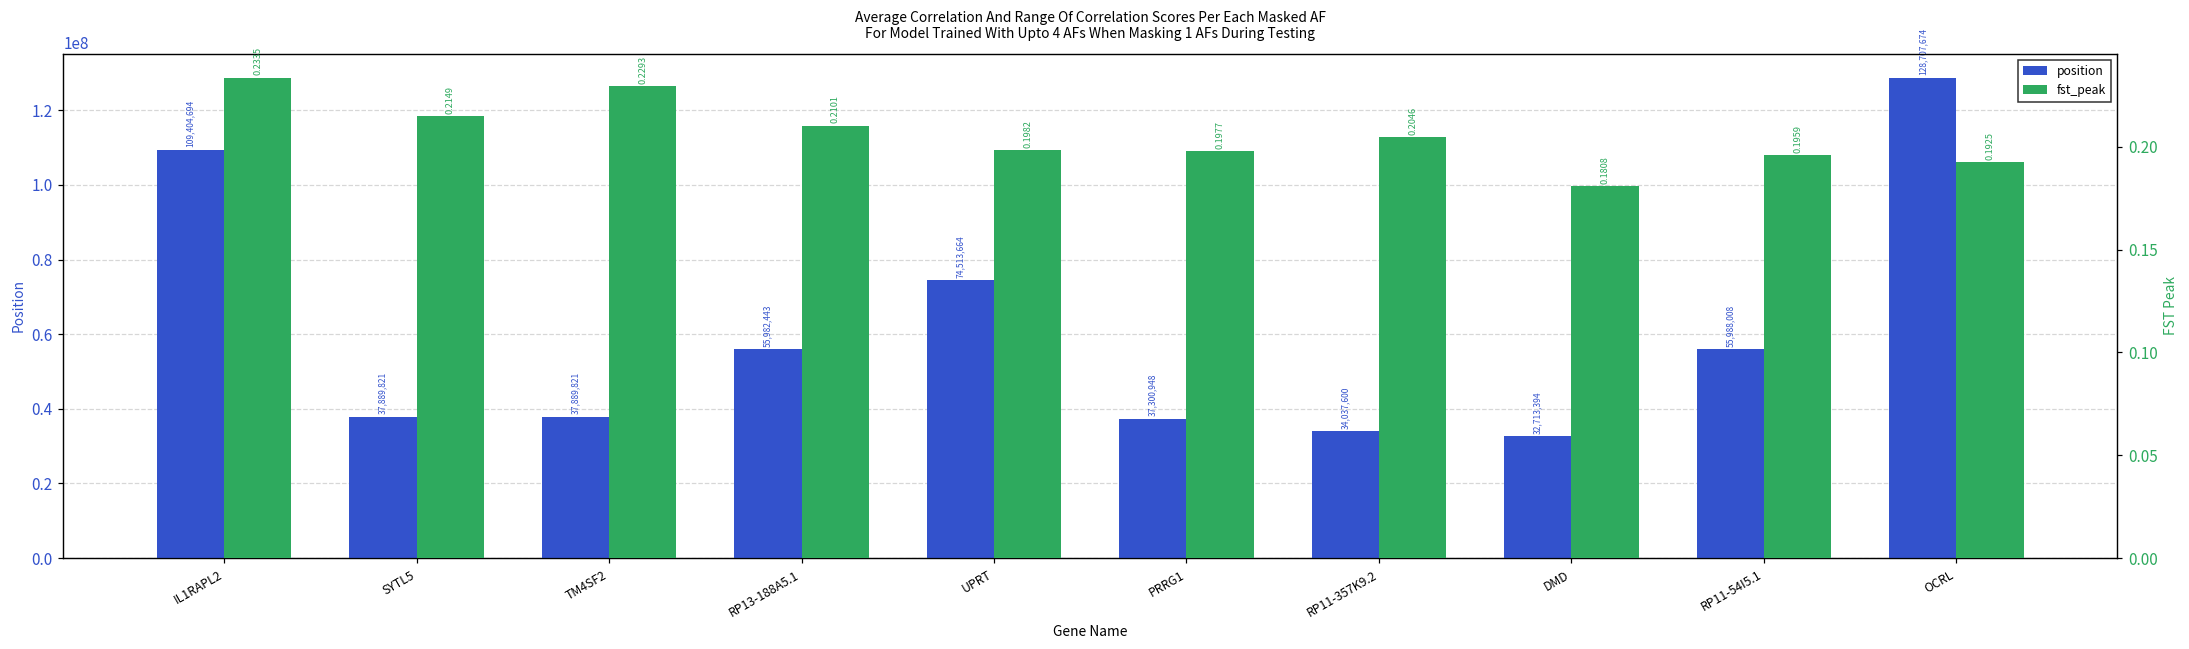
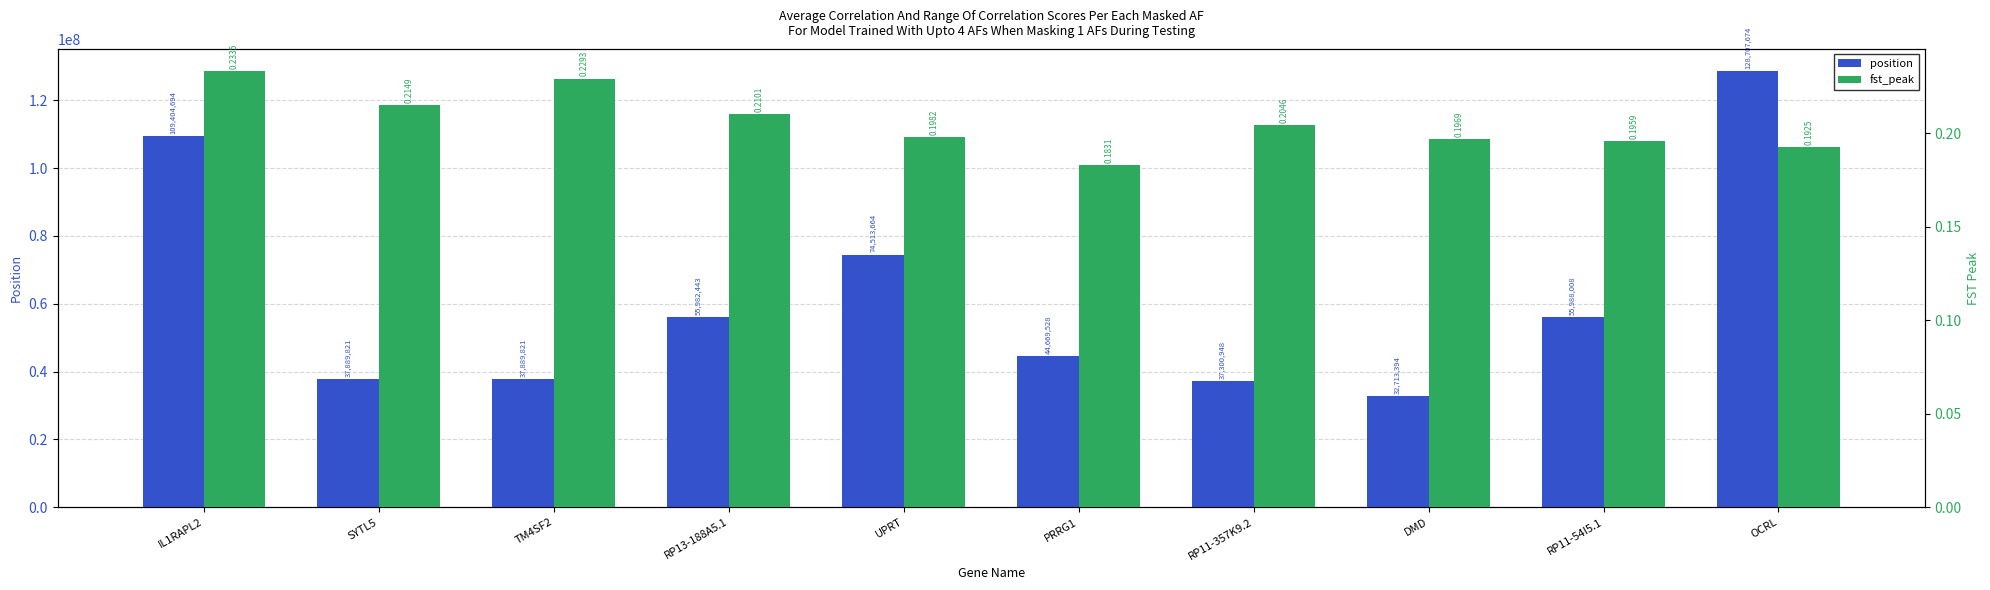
position, PRRG1: 37,300,948 -> 44,669,528
position, RP11-357K9.2: 34,037,600 -> 37,300,948
fst_peak, PRRG1: 0.1977 -> 0.1831
fst_peak, DMD: 0.1808 -> 0.1969
